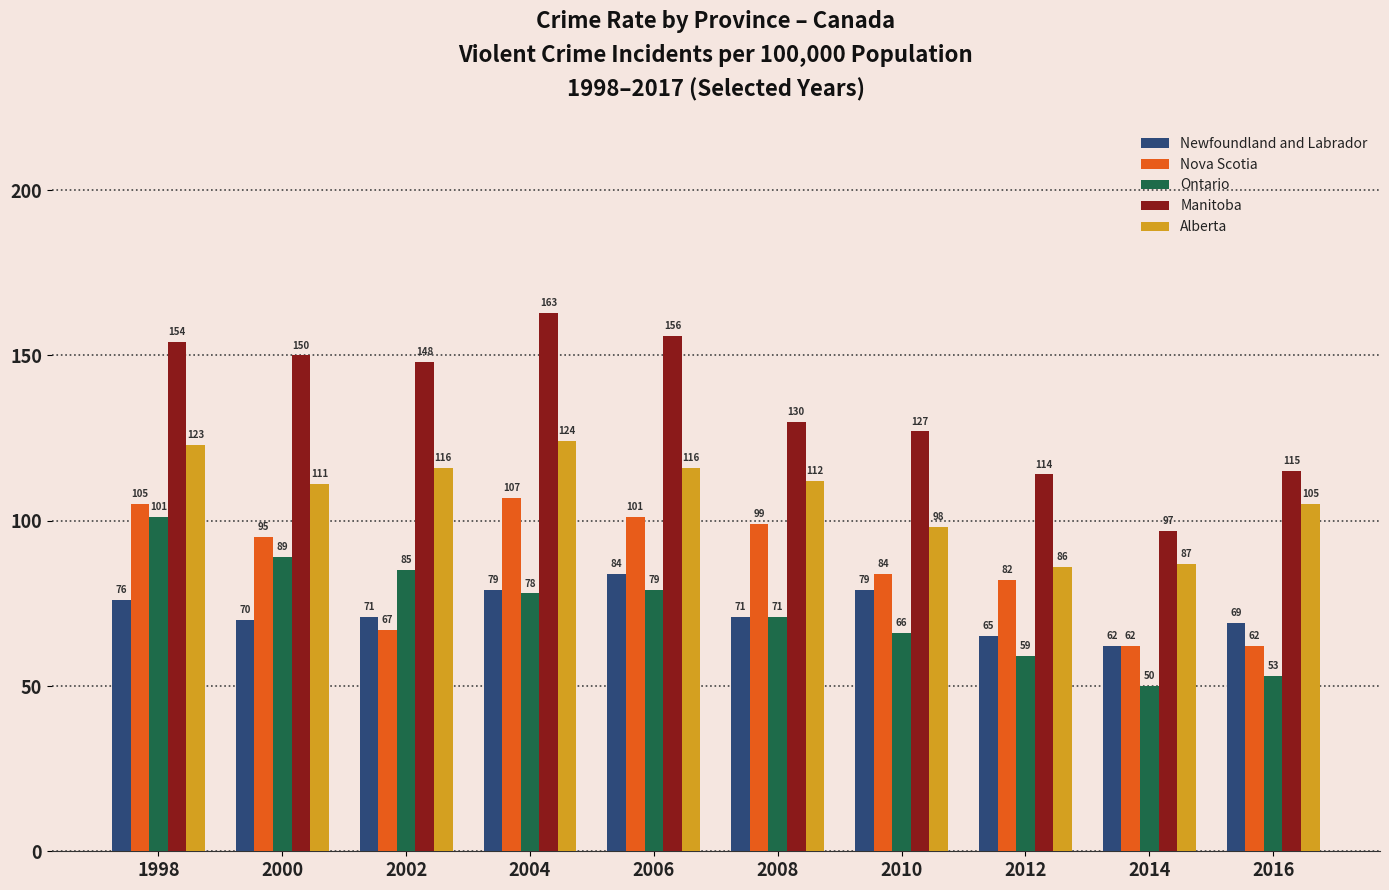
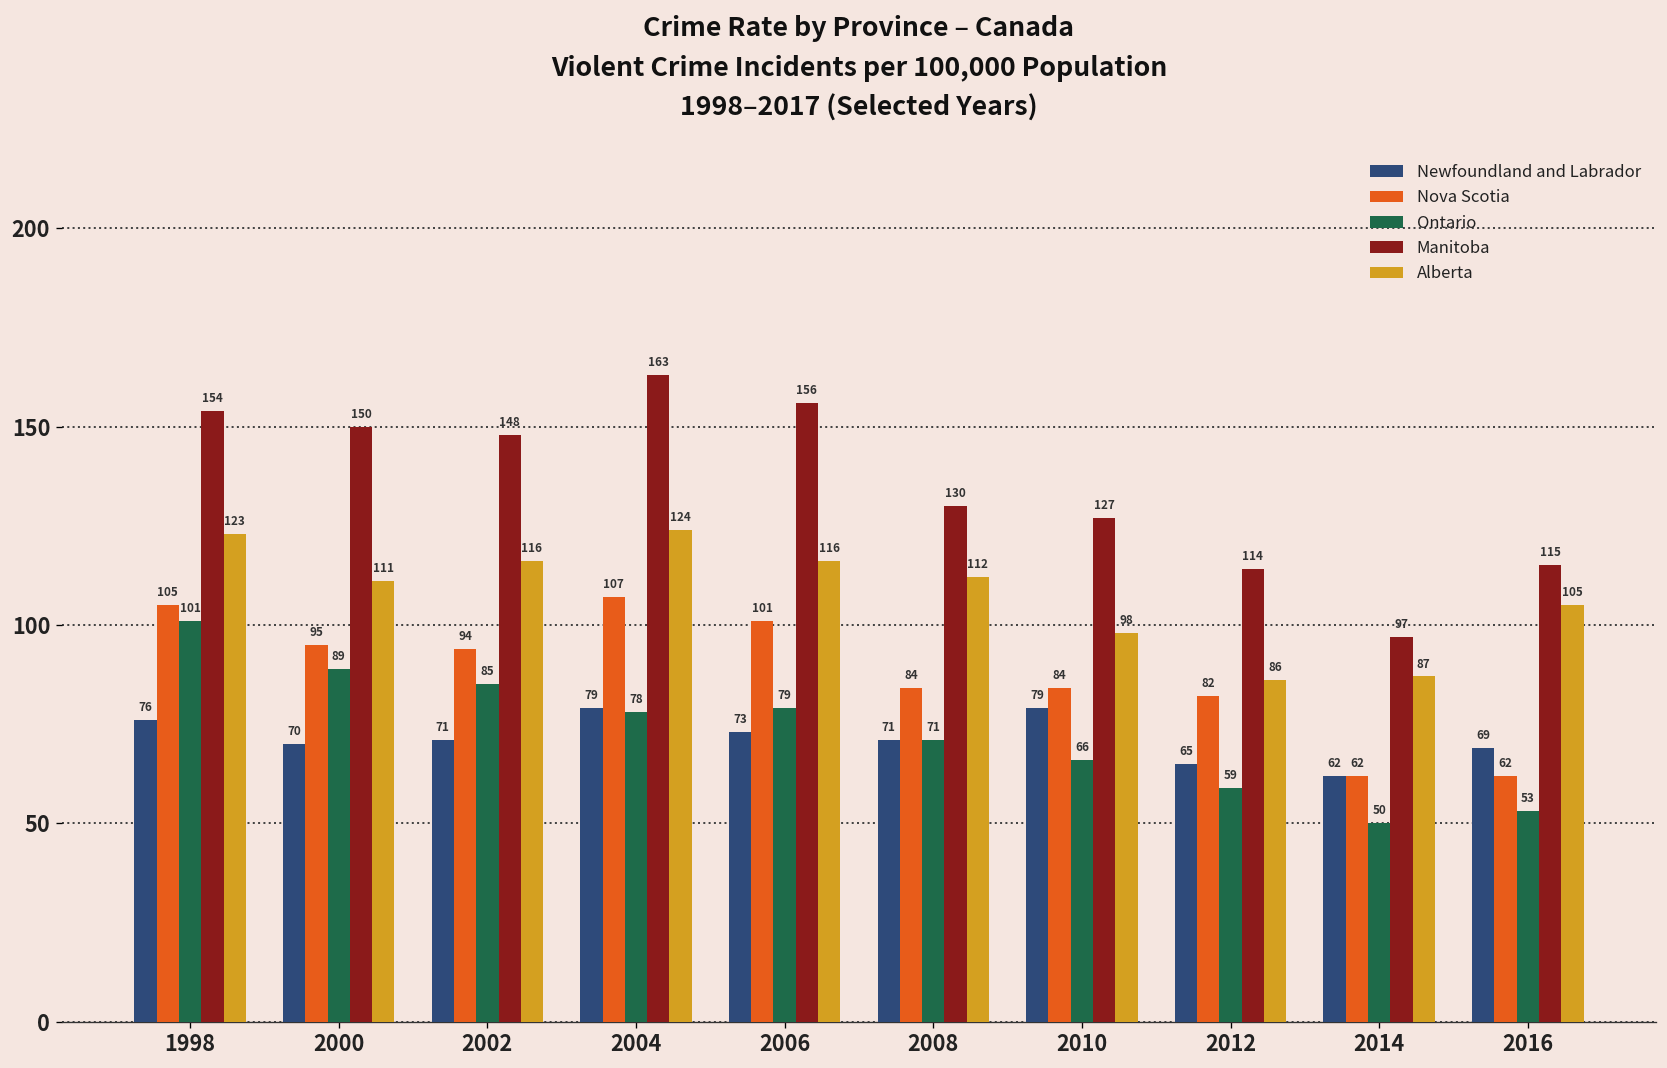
Nova Scotia, 2002: 67 -> 94
Newfoundland and Labrador, 2006: 84 -> 73
Nova Scotia, 2008: 99 -> 84
